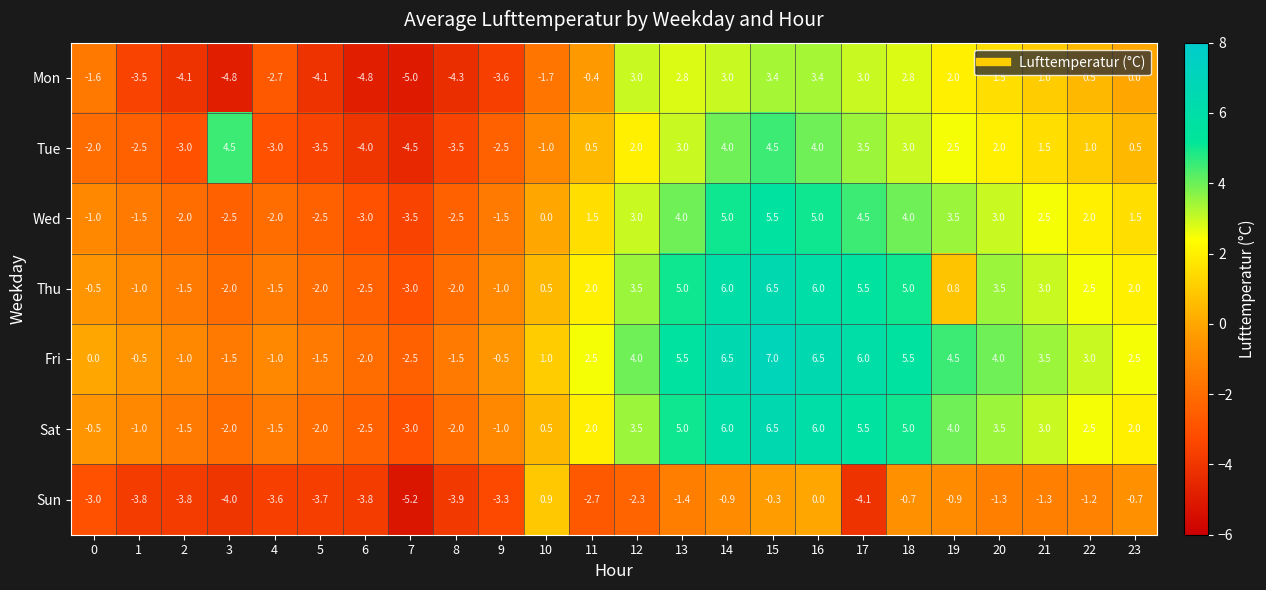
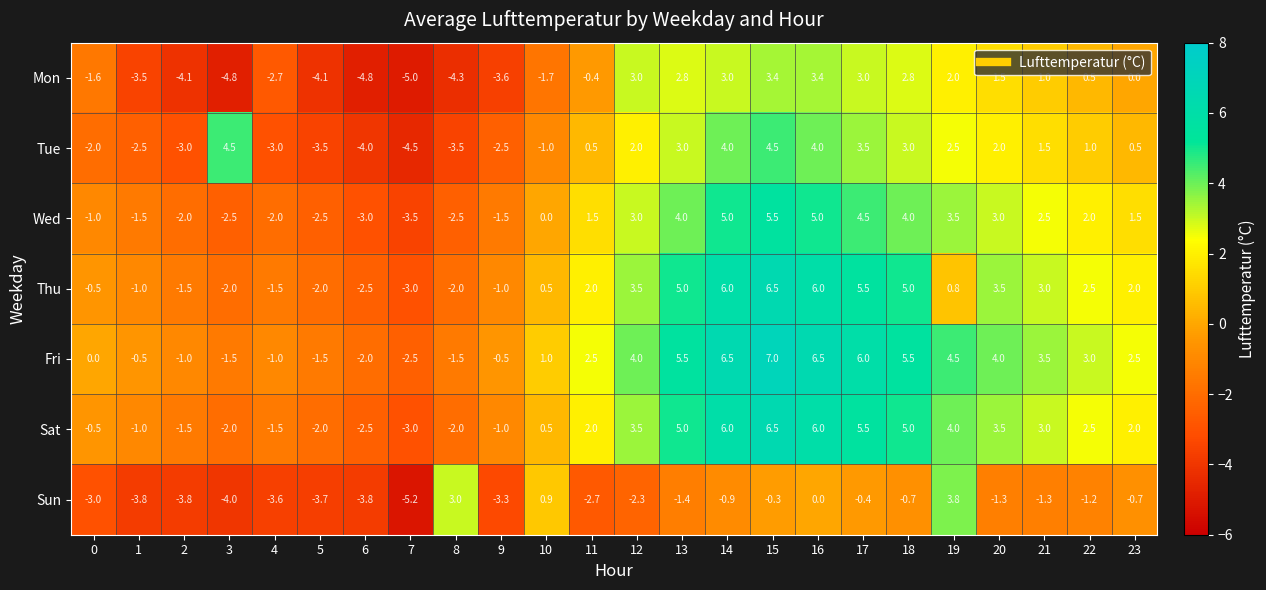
Sun, 8: -3.9 -> 3.0
Sun, 17: -4.1 -> -0.4
Sun, 19: -0.9 -> 3.8
